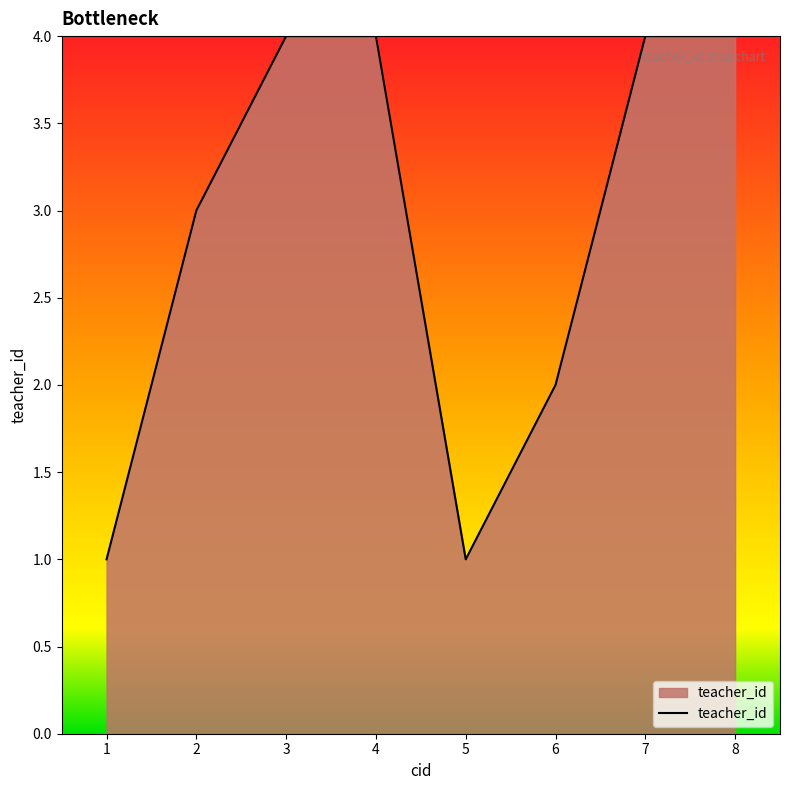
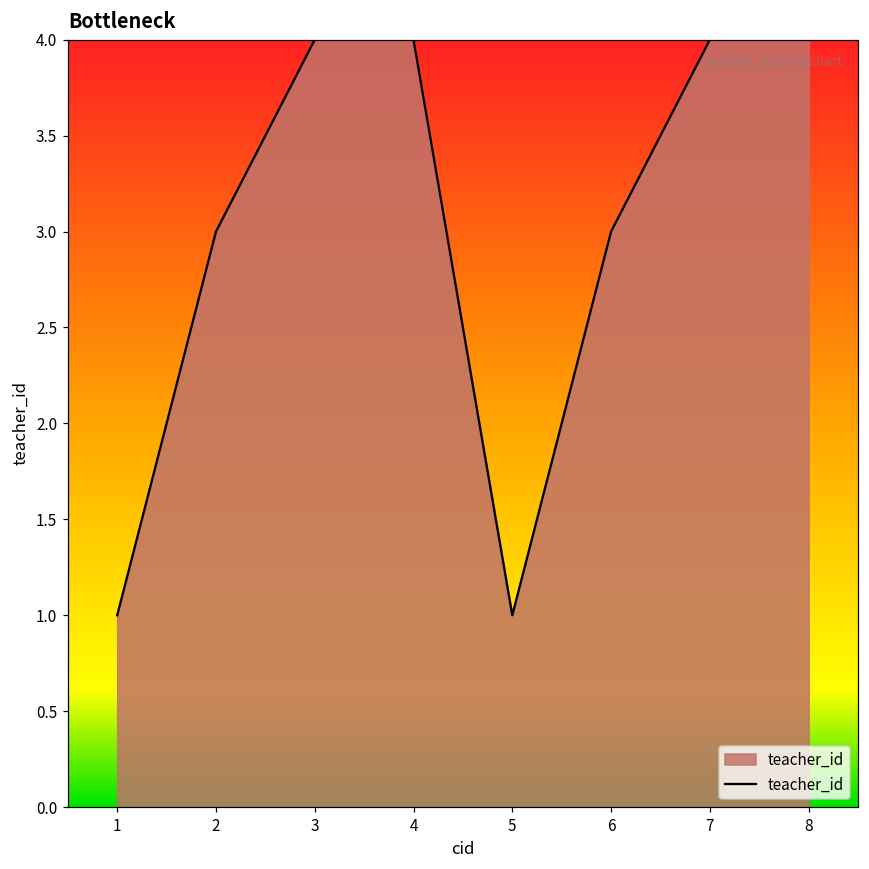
6: 2 -> 3
